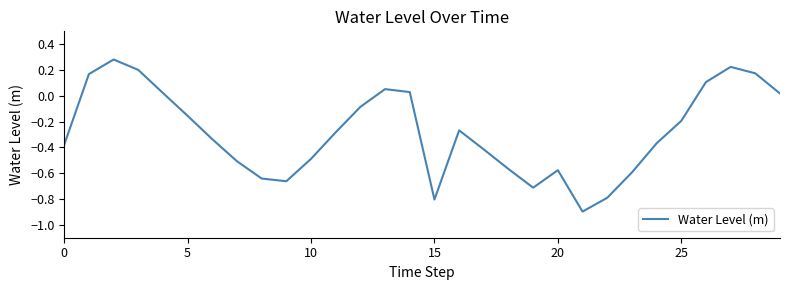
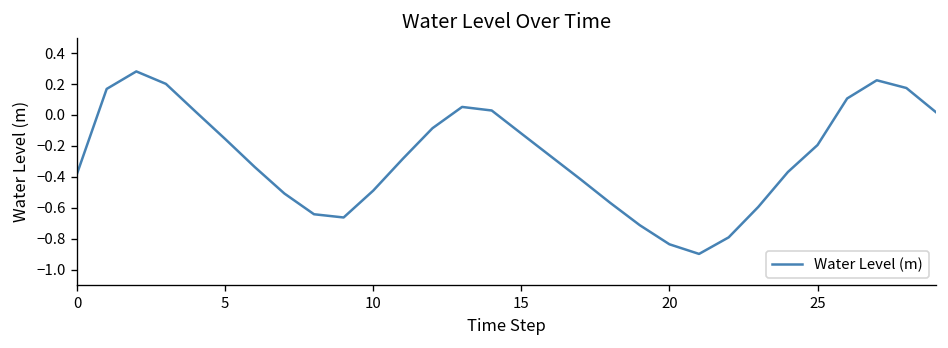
15: -0.80 -> -0.12
20: -0.58 -> -0.84
